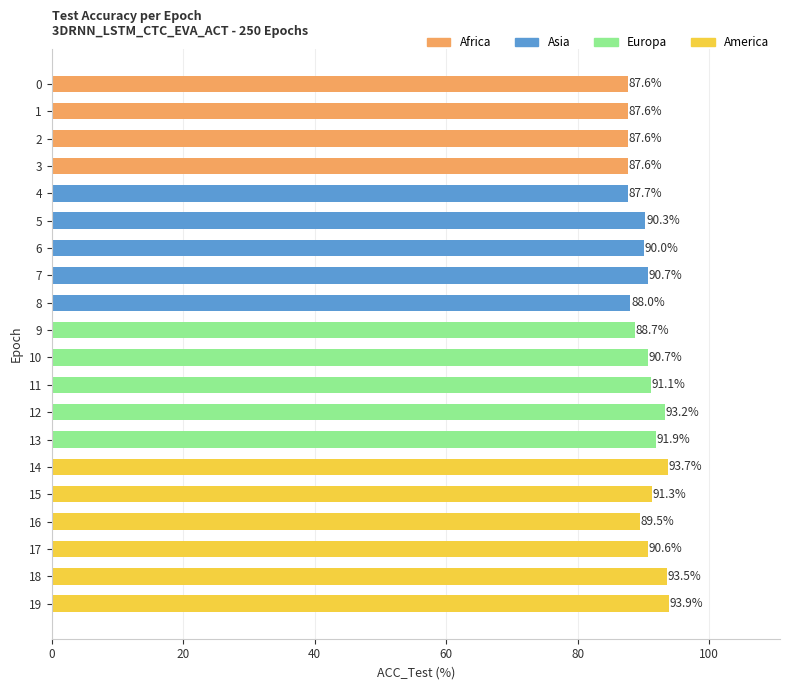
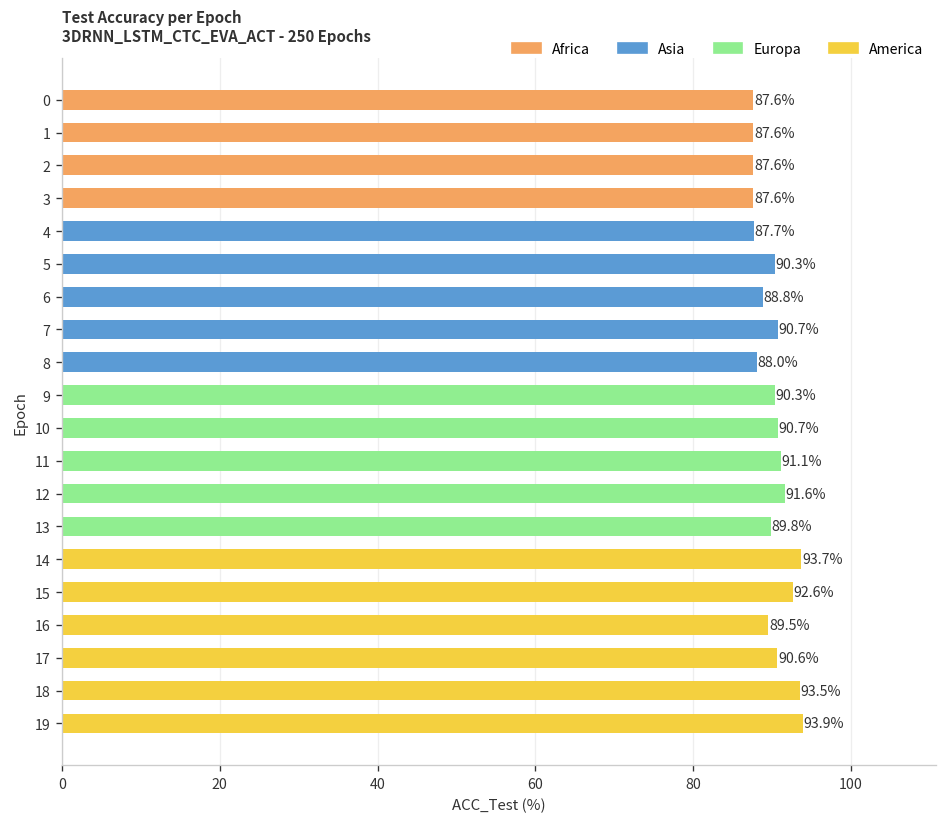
6: 90.0% -> 88.8%
9: 88.7% -> 90.3%
12: 93.2% -> 91.6%
13: 91.9% -> 89.8%
15: 91.3% -> 92.6%
